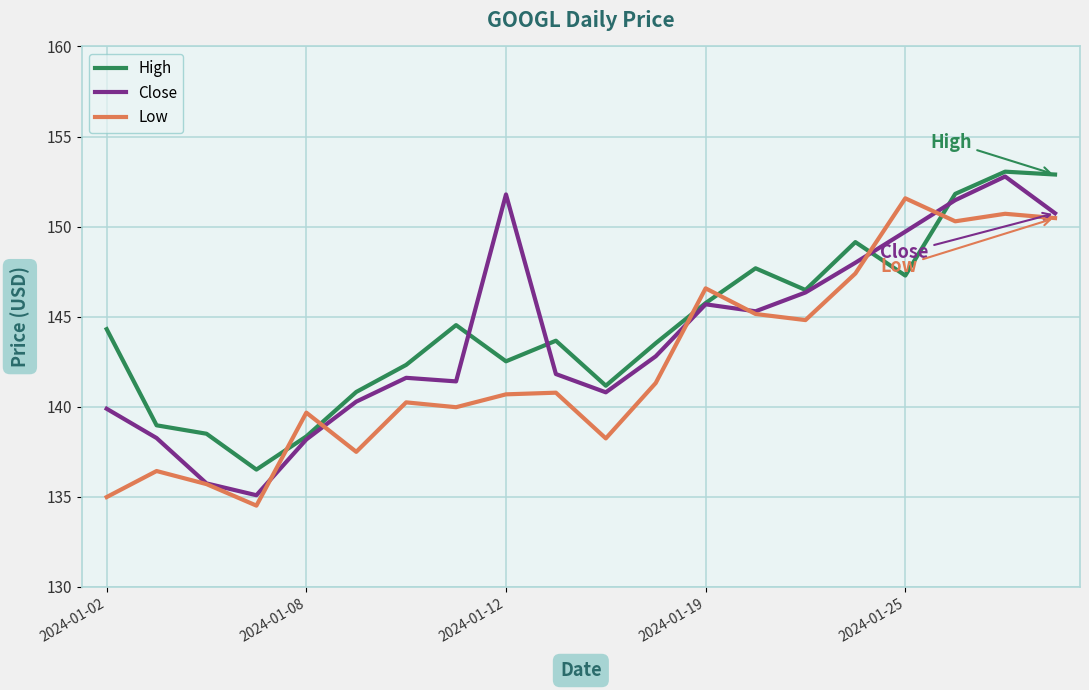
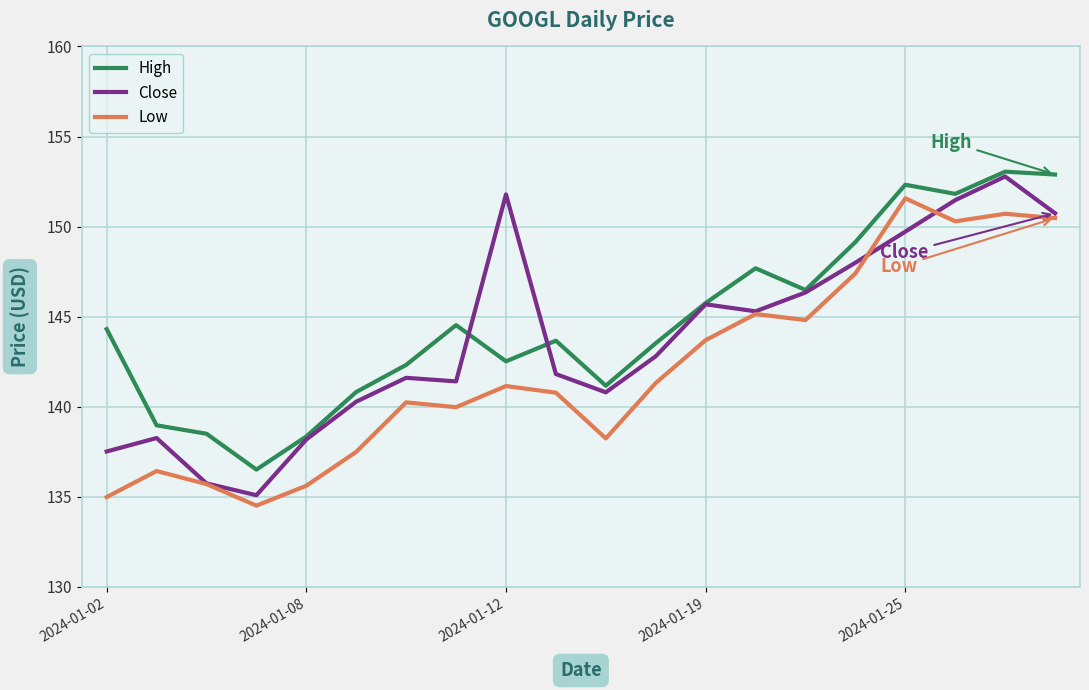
Close, 2024-01-02: 139.9 -> 137.5
Low, 2024-01-08: 139.7 -> 135.6
Low, 2024-01-12: 140.7 -> 141.1
Low, 2024-01-19: 146.6 -> 143.7
High, 2024-01-25: 147.3 -> 152.3
